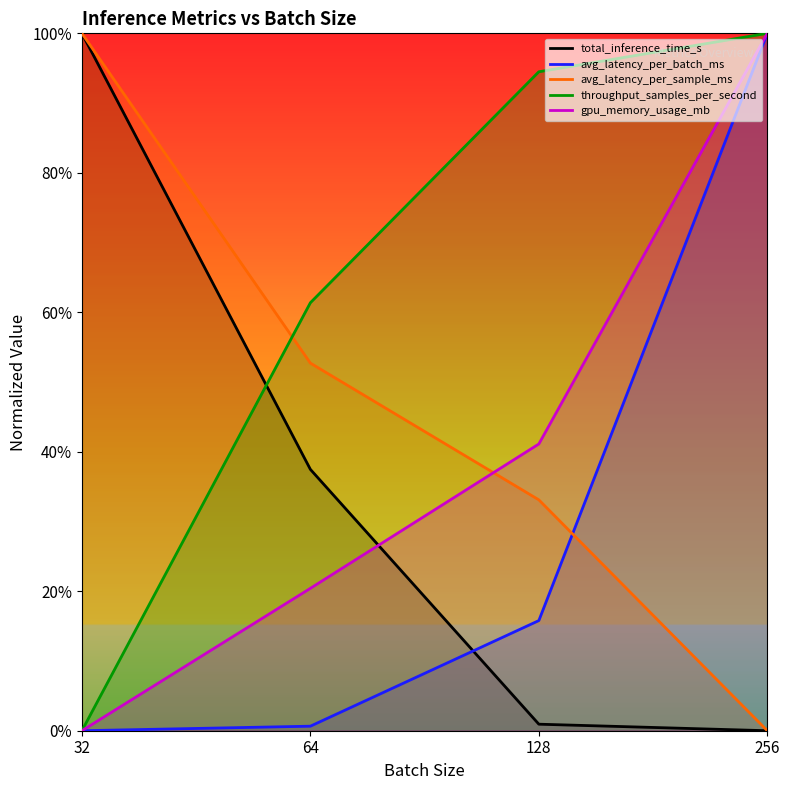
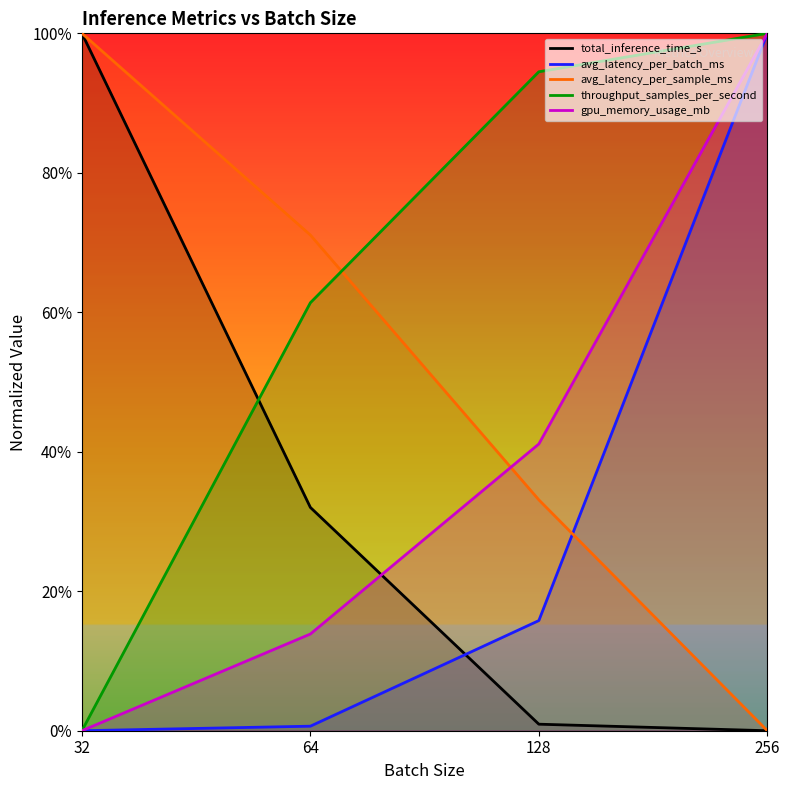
total_inference_time_s, 64: 37% -> 32%
avg_latency_per_sample_ms, 64: 53% -> 71%
gpu_memory_usage_mb, 64: 20% -> 14%
